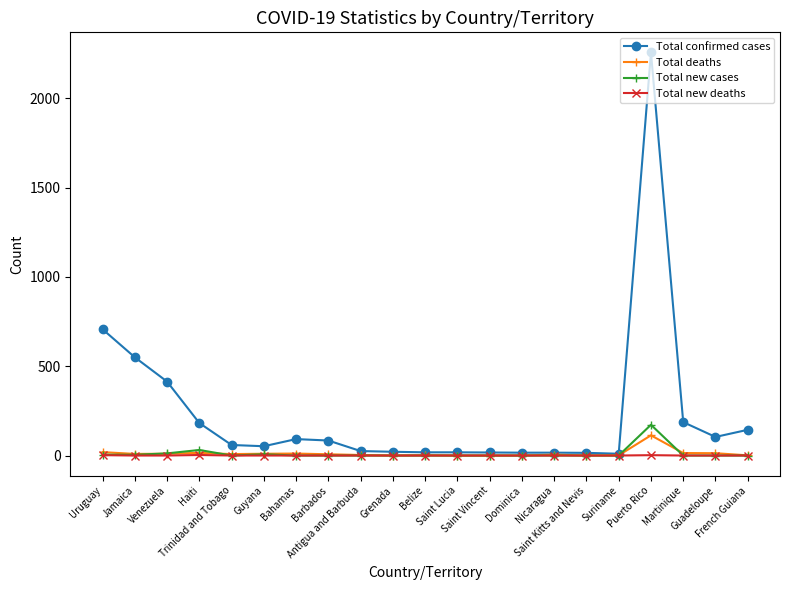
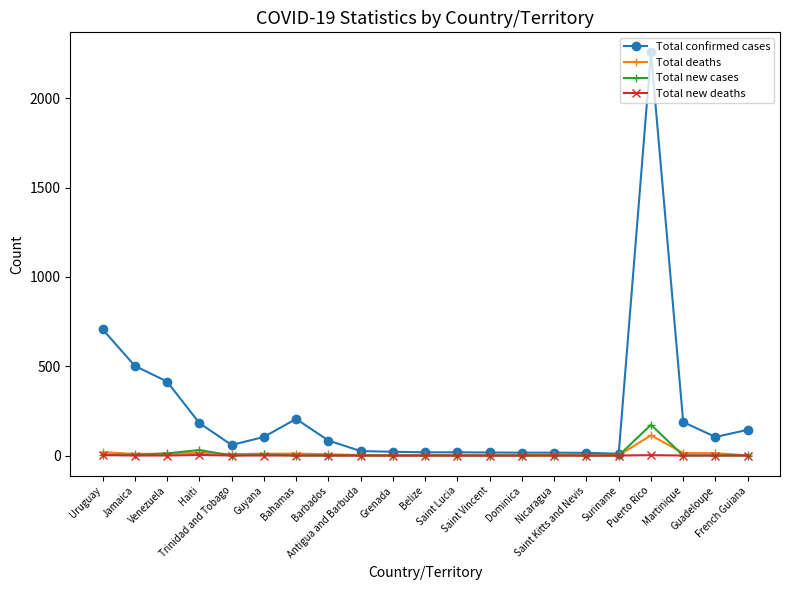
Total confirmed cases, Jamaica: 550 -> 500
Total confirmed cases, Guyana: 50 -> 100
Total confirmed cases, Bahamas: 90 -> 210
